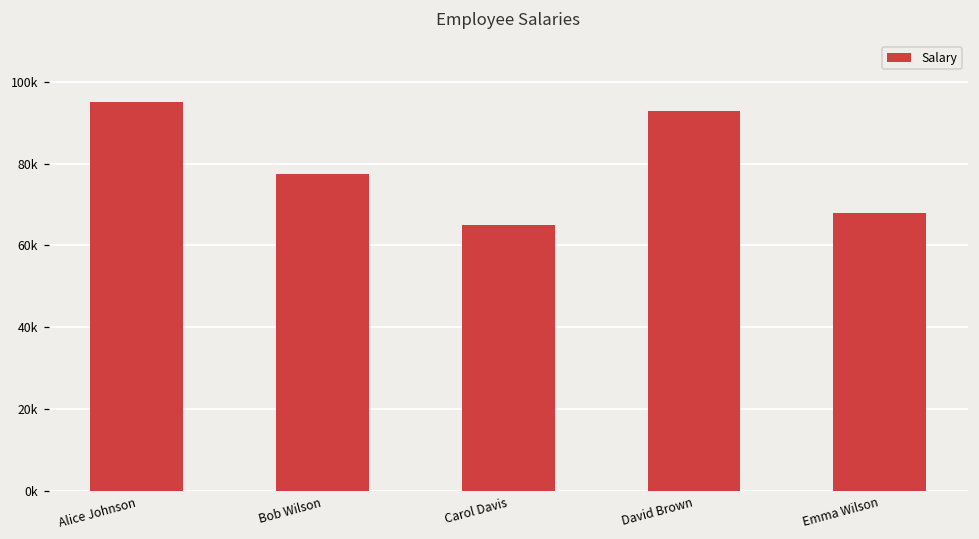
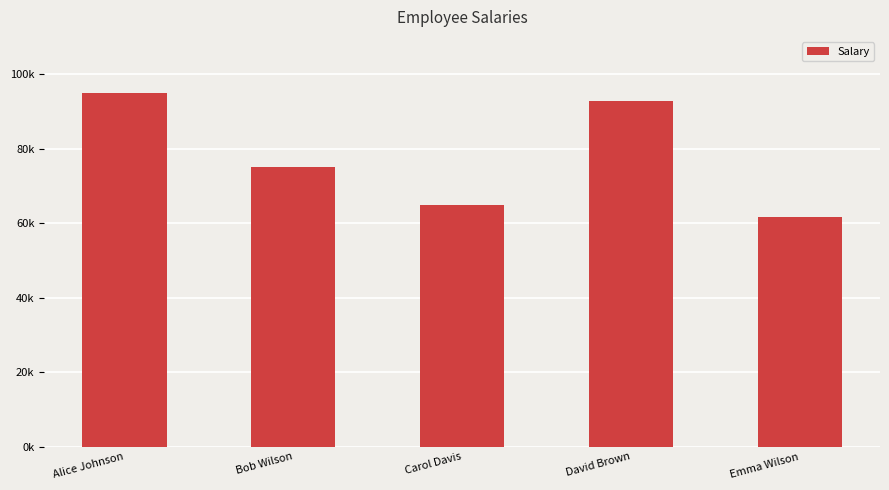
Bob Wilson: 77000 -> 75000
Emma Wilson: 68000 -> 62000
